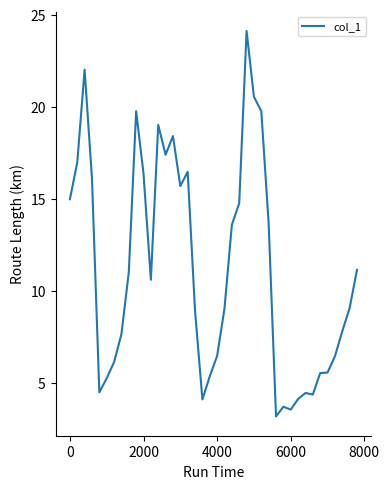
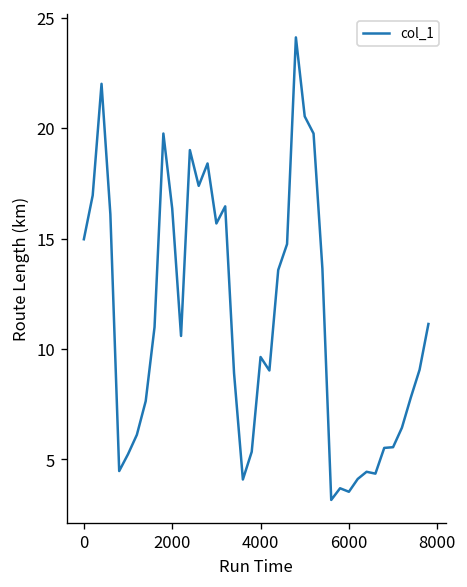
4000: 6.5 -> 9.6
